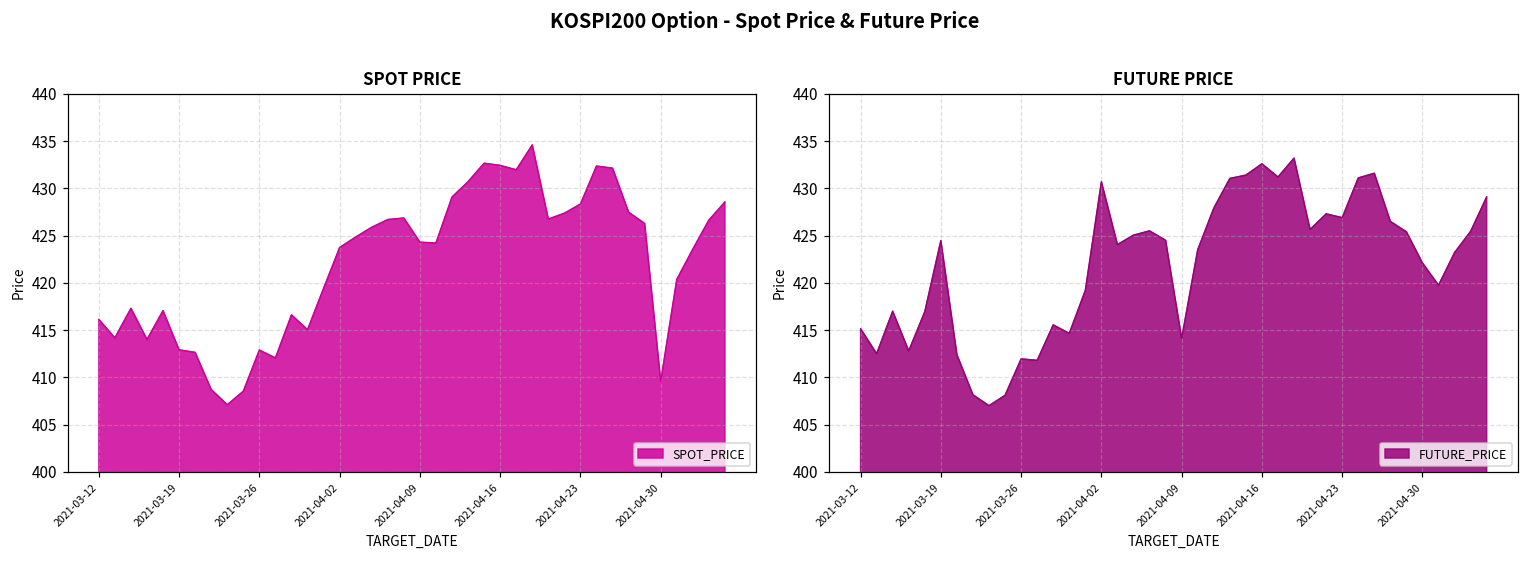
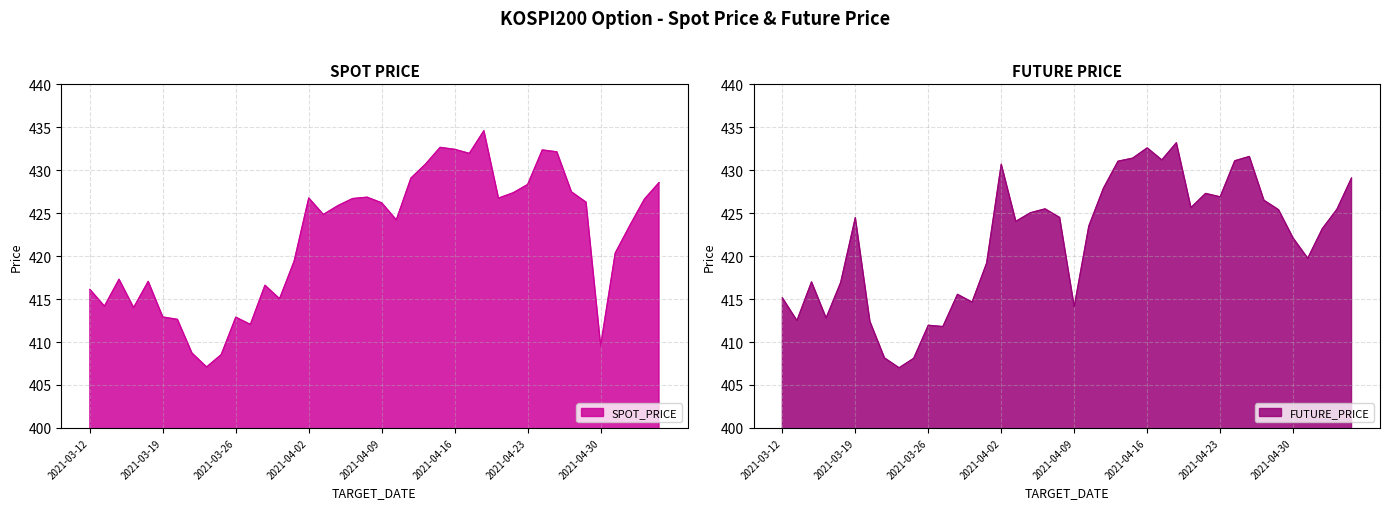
SPOT PRICE, 2021-04-02: 424 -> 427
SPOT PRICE, 2021-04-09: 424 -> 426
